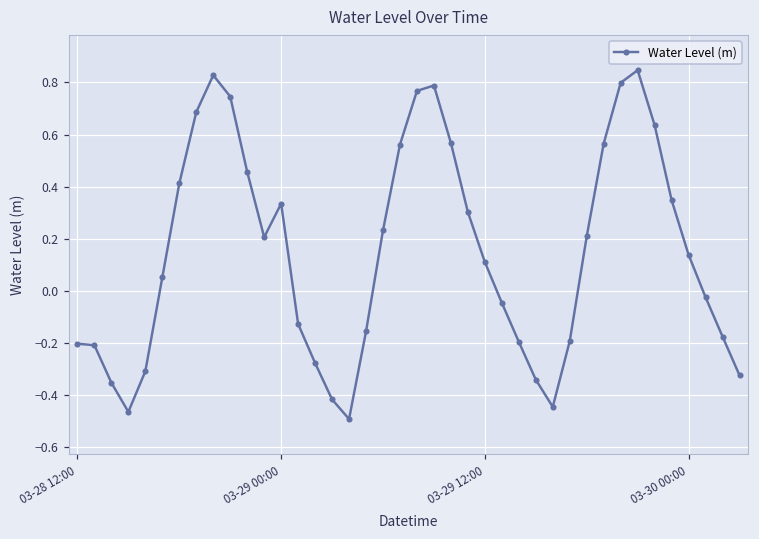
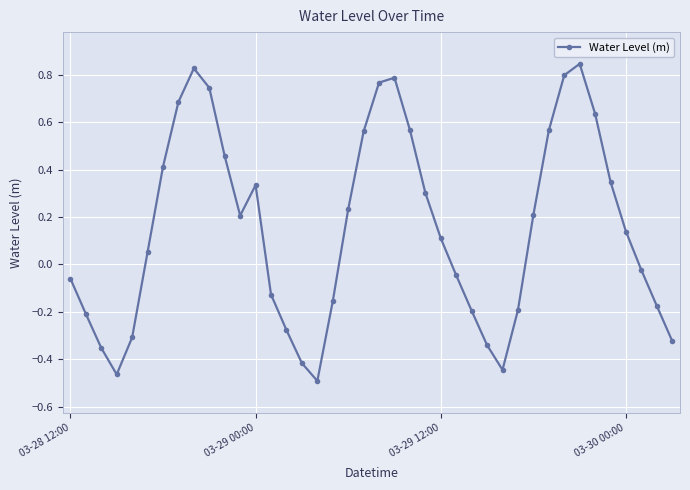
03-28 12:00: -0.20 -> -0.06
